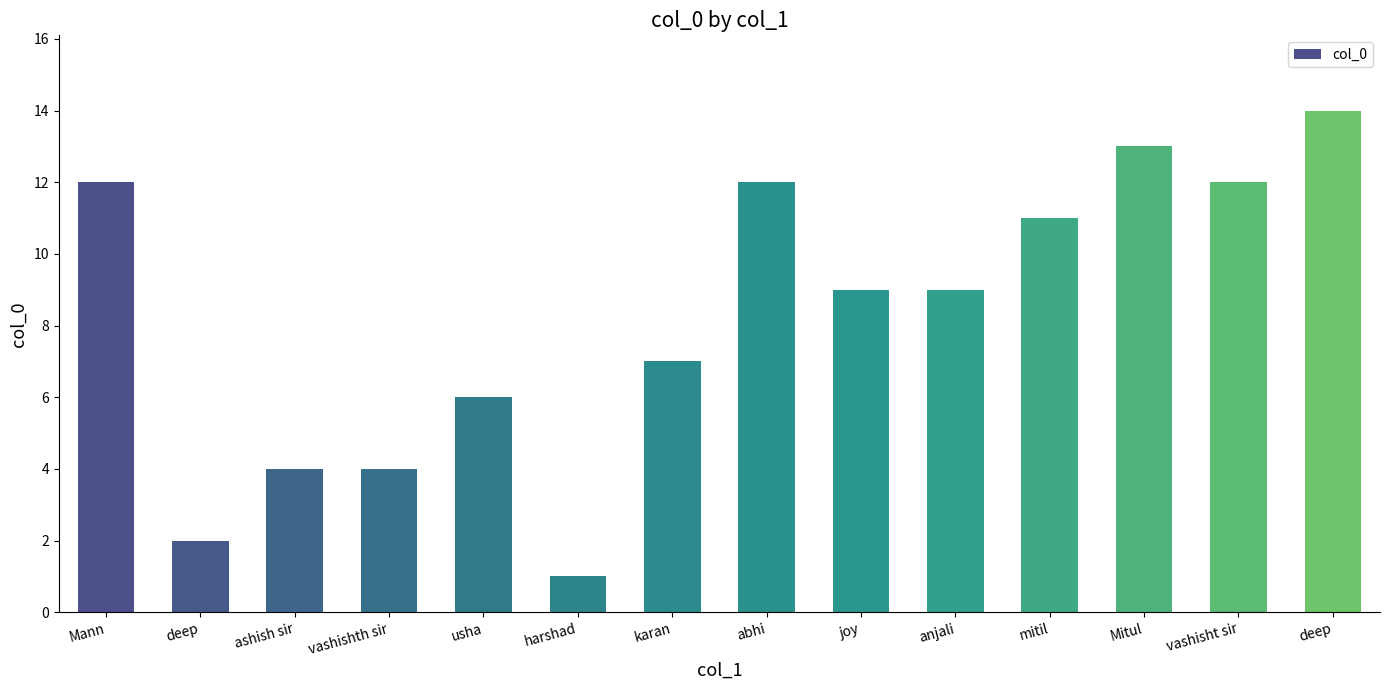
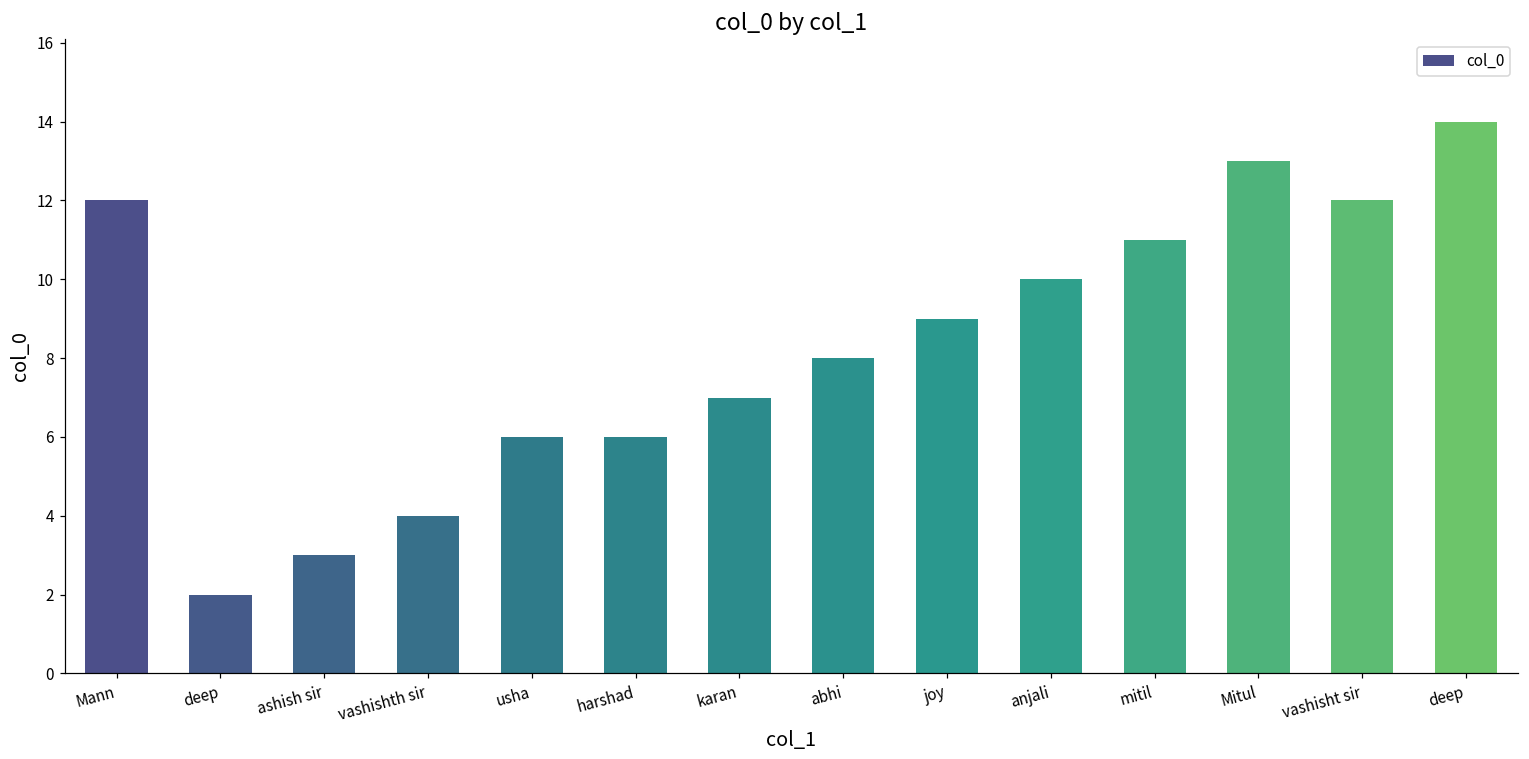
ashish sir: 4 -> 3
harshad: 1 -> 6
abhi: 12 -> 8
anjali: 9 -> 10
